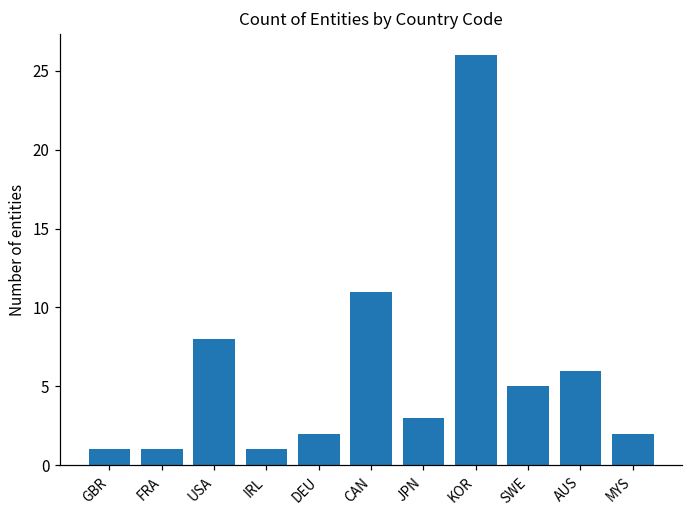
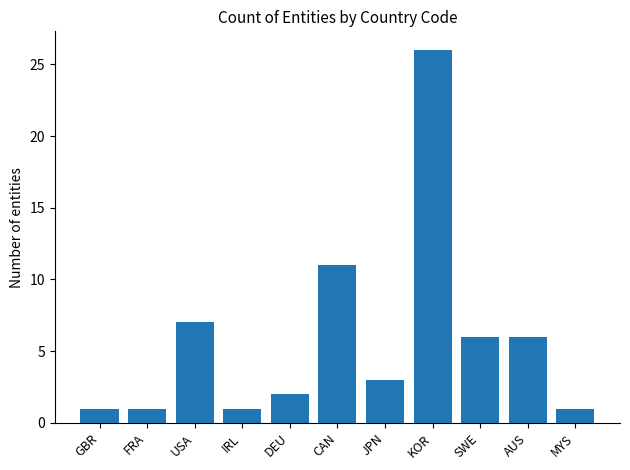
USA: 8 -> 7
SWE: 5 -> 6
MYS: 2 -> 1
